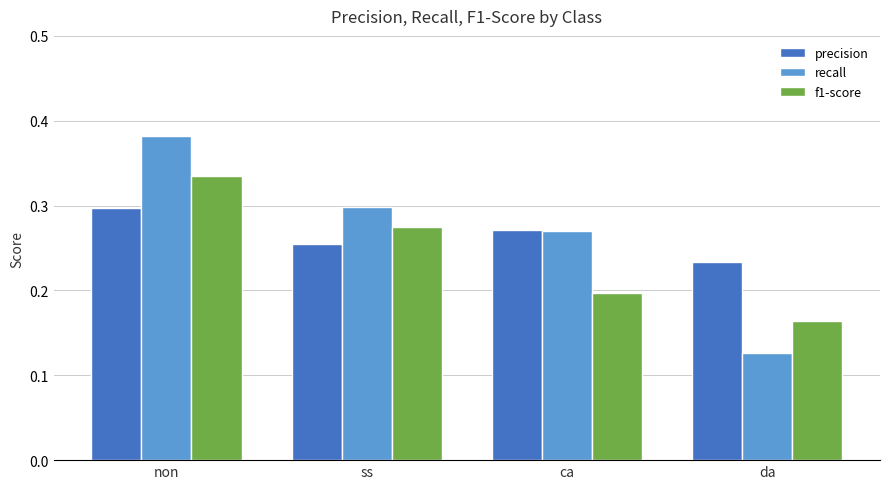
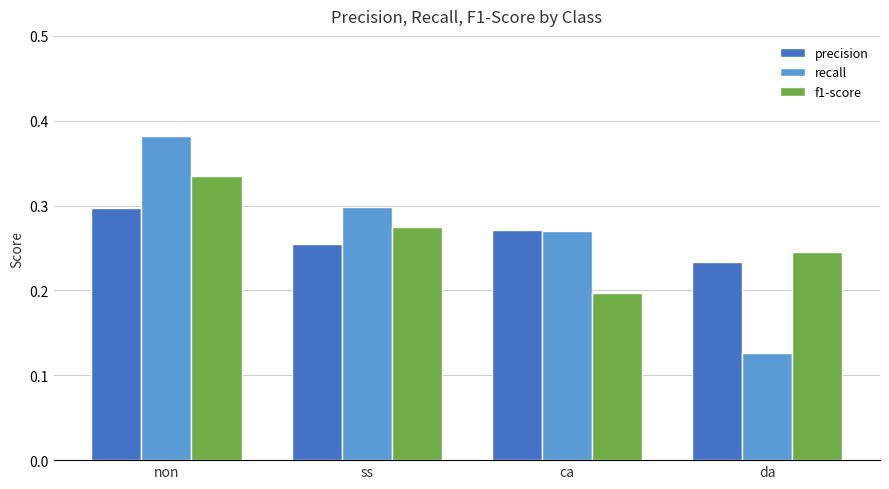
f1-score, da: 0.16 -> 0.25
